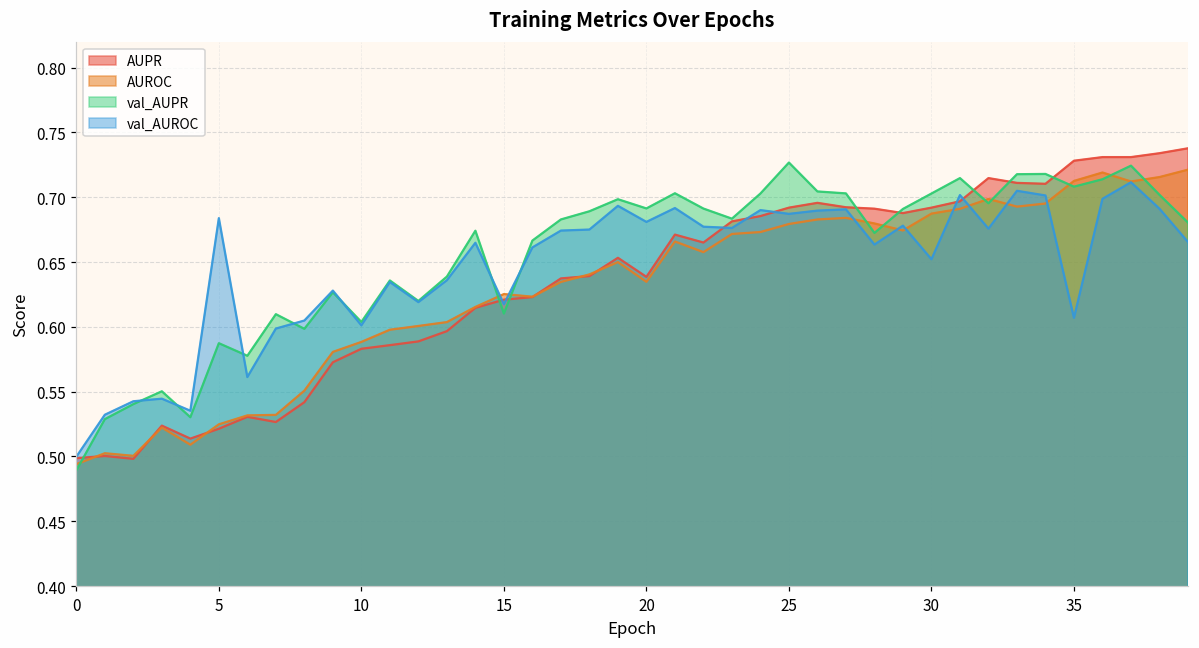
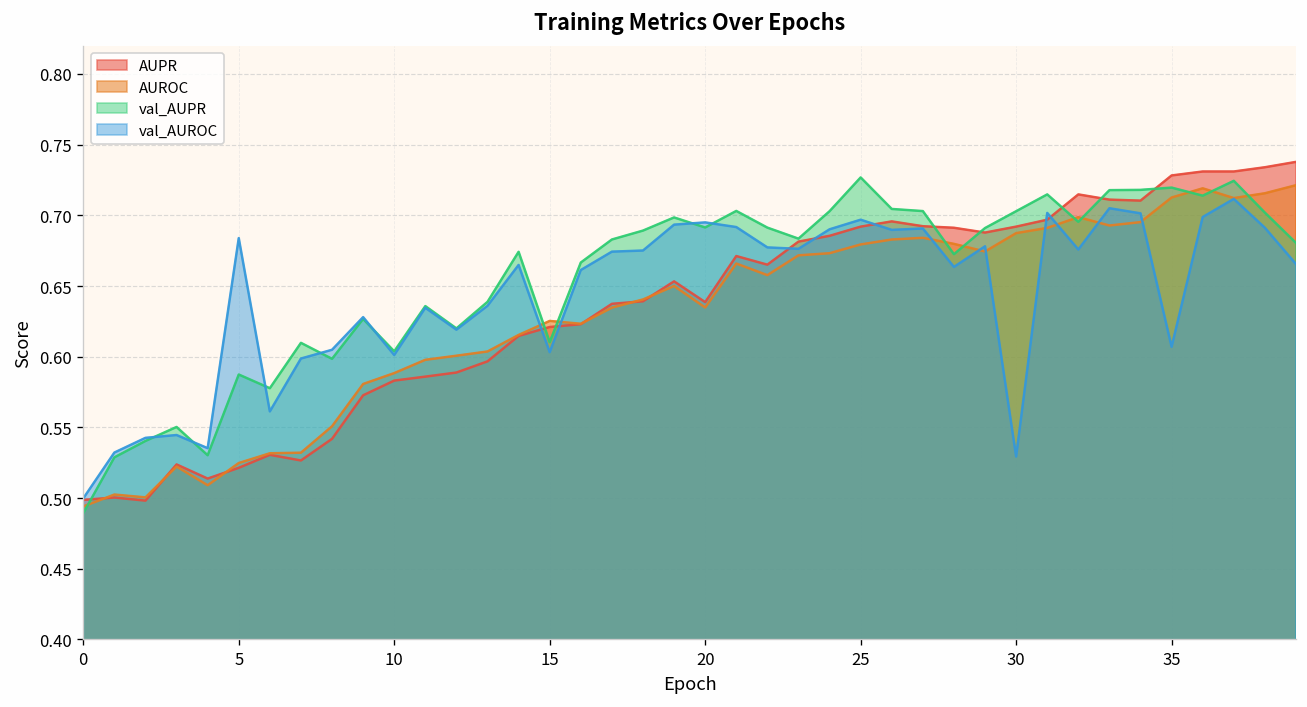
val_AUROC, 15: 0.618 -> 0.603
val_AUROC, 20: 0.681 -> 0.695
val_AUROC, 25: 0.687 -> 0.697
val_AUROC, 30: 0.652 -> 0.529
val_AUPR, 35: 0.708 -> 0.720
